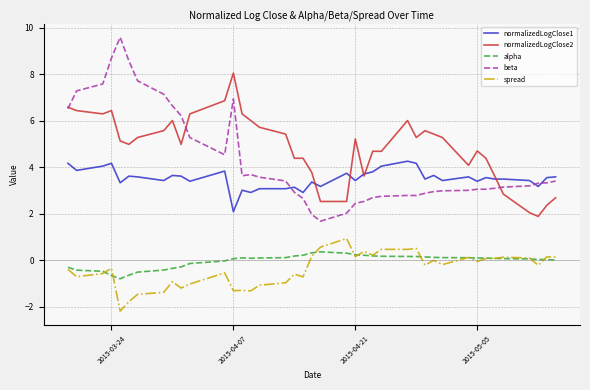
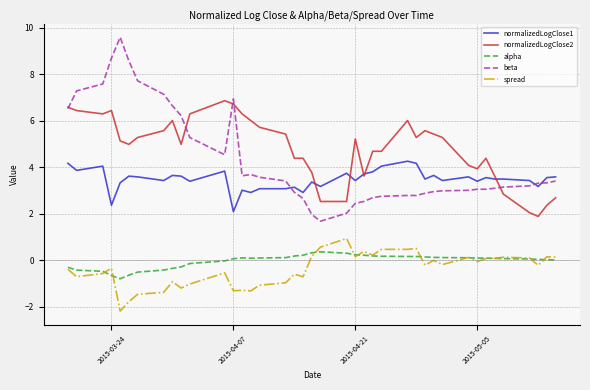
normalizedLogClose1, 2015-03-24: 4.2 -> 2.4
normalizedLogClose2, 2015-04-07: 8.0 -> 6.7
normalizedLogClose2, 2015-05-05: 4.7 -> 3.9
